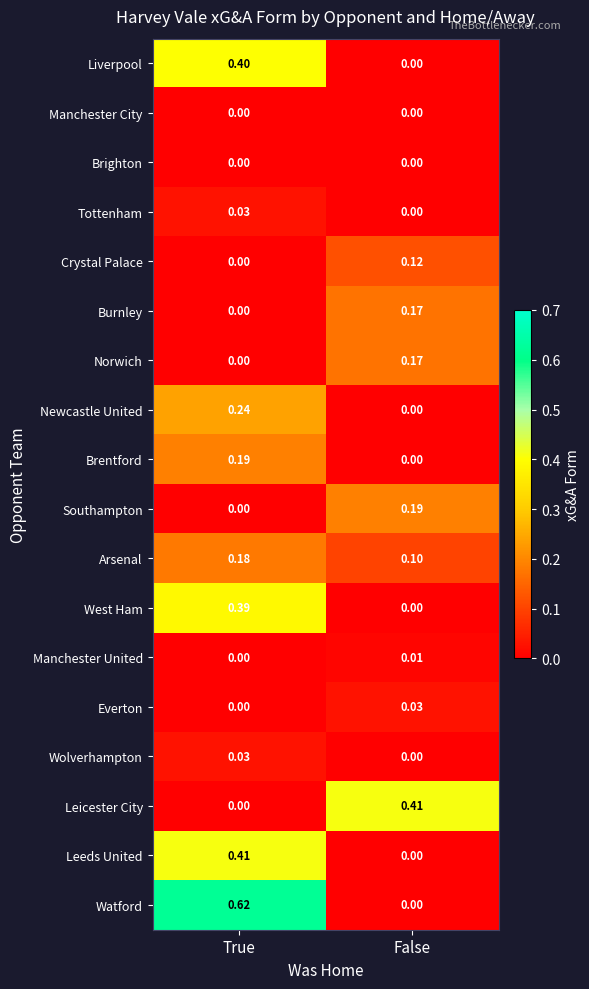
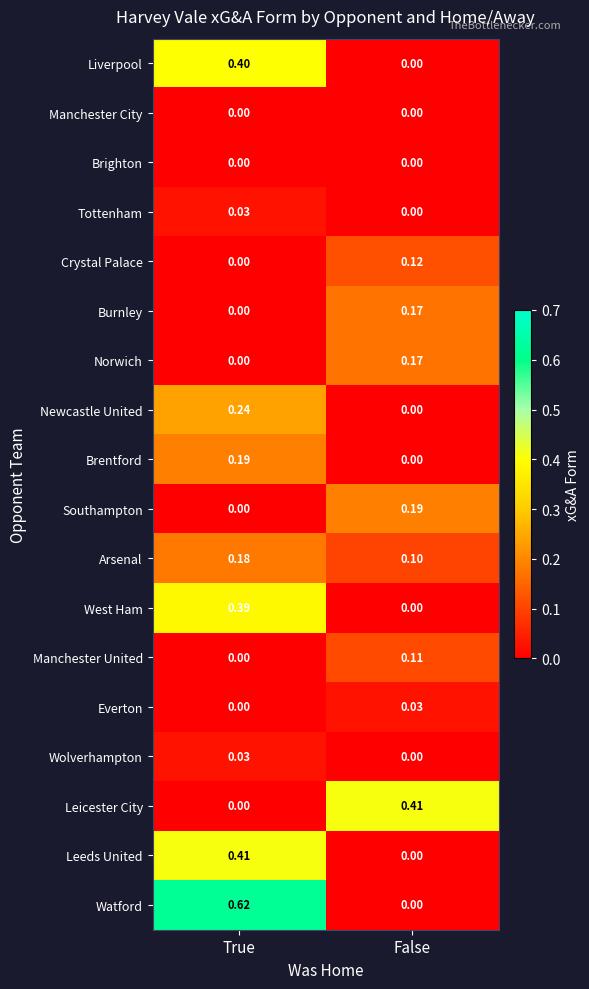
Manchester United, False: 0.01 -> 0.11
